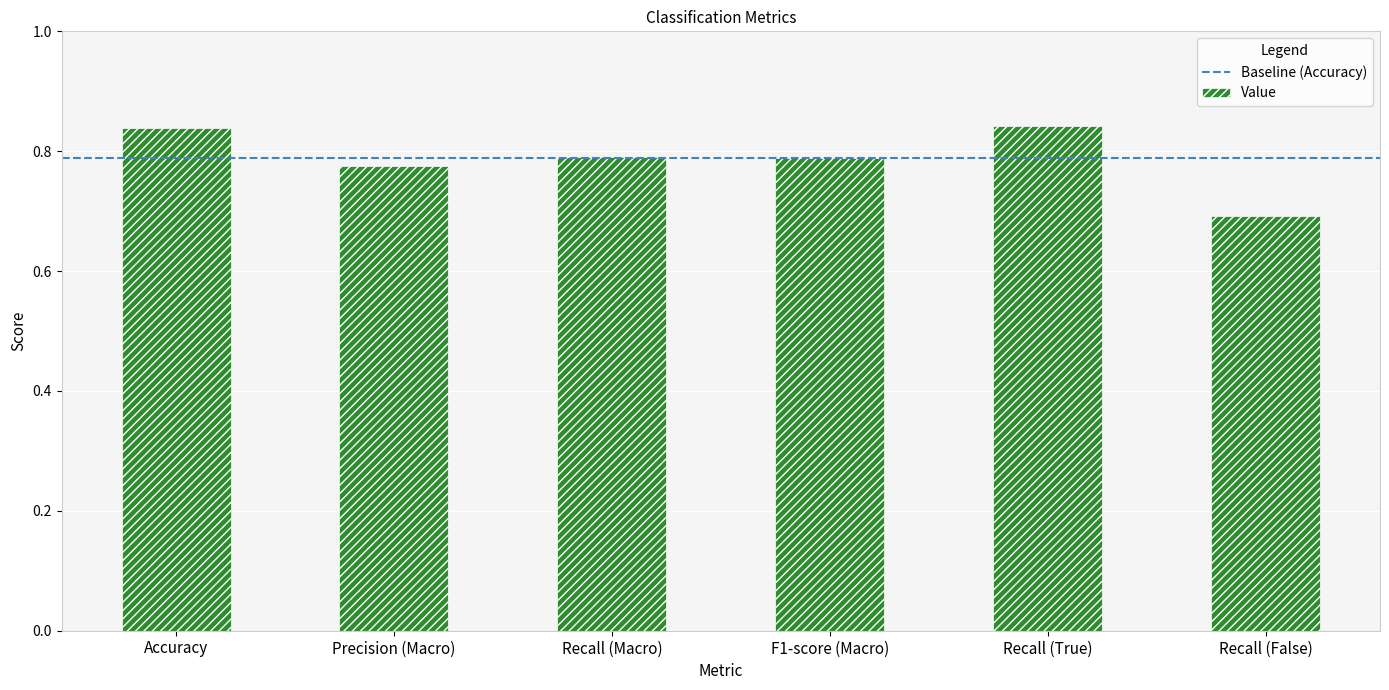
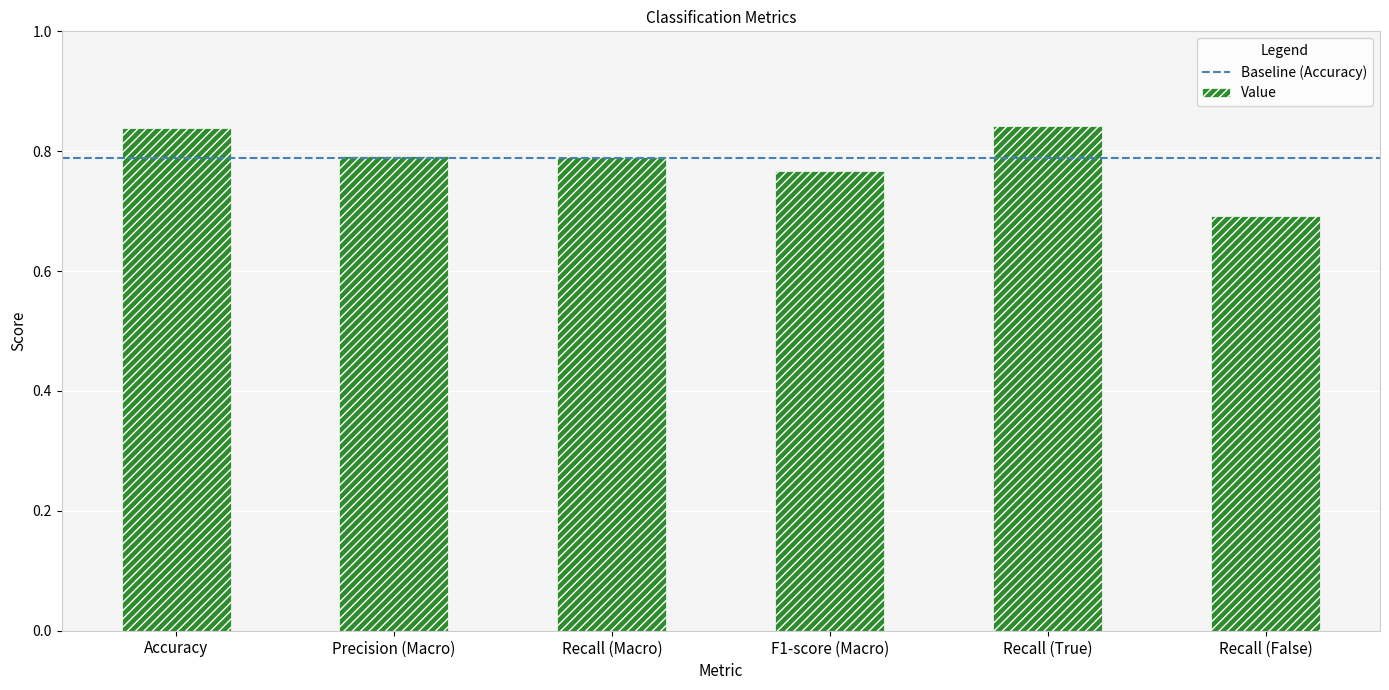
Precision (Macro): 0.77 -> 0.79
F1-score (Macro): 0.79 -> 0.77
